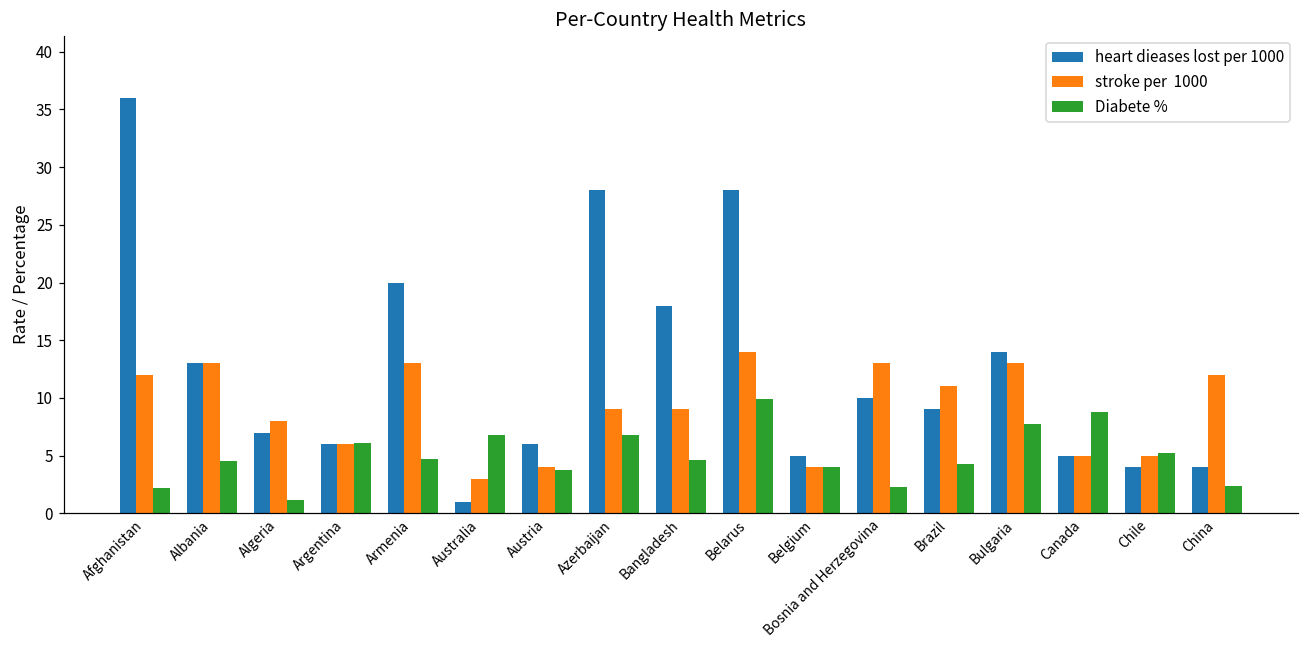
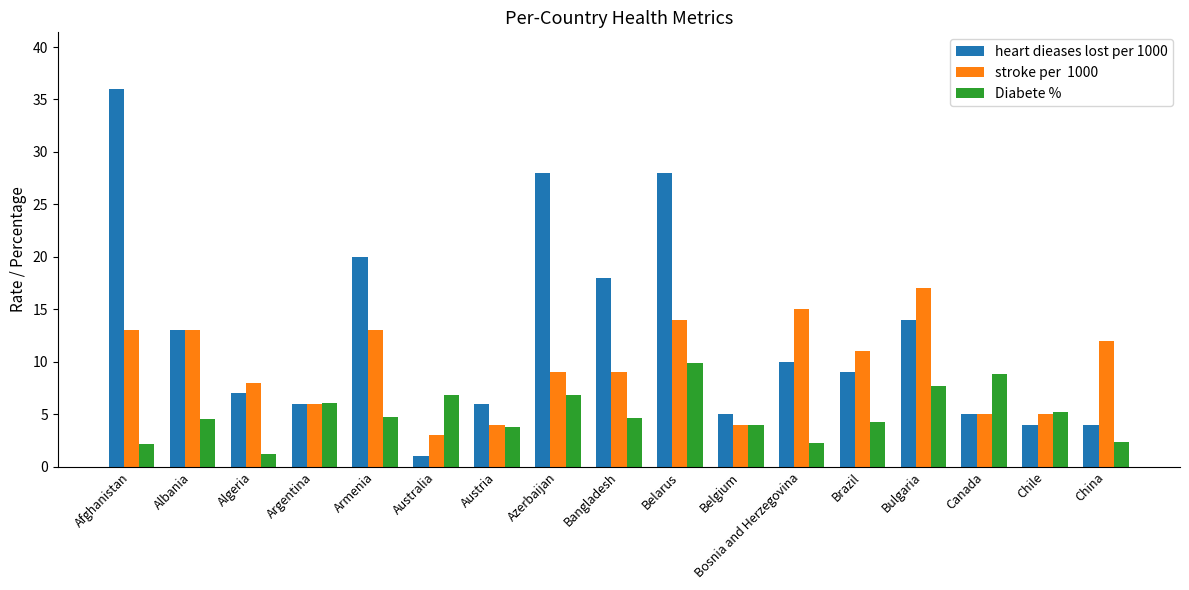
stroke per 1000, Afghanistan: 12 -> 13
stroke per 1000, Bosnia and Herzegovina: 13 -> 15
stroke per 1000, Bulgaria: 13 -> 17
